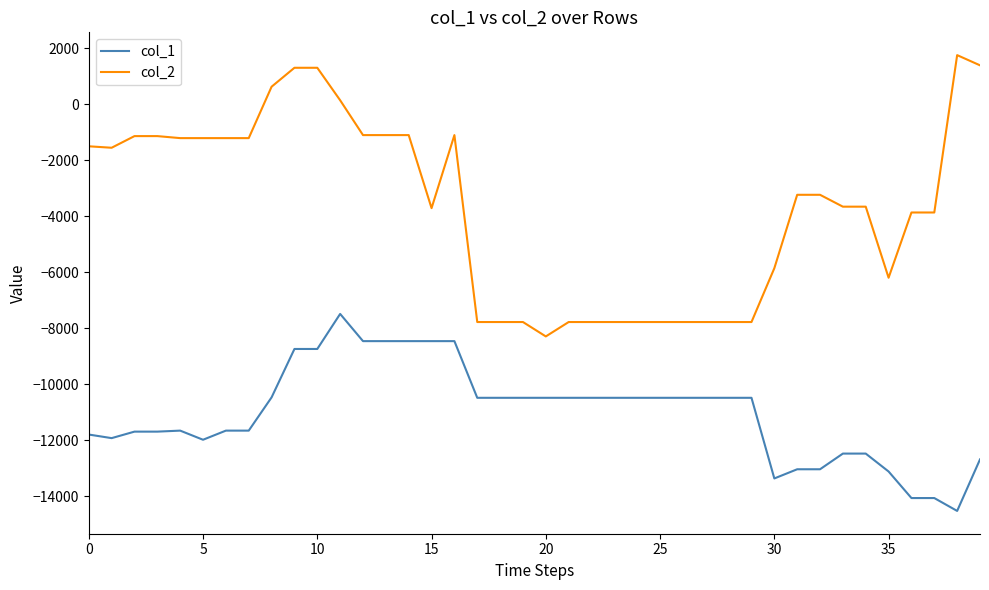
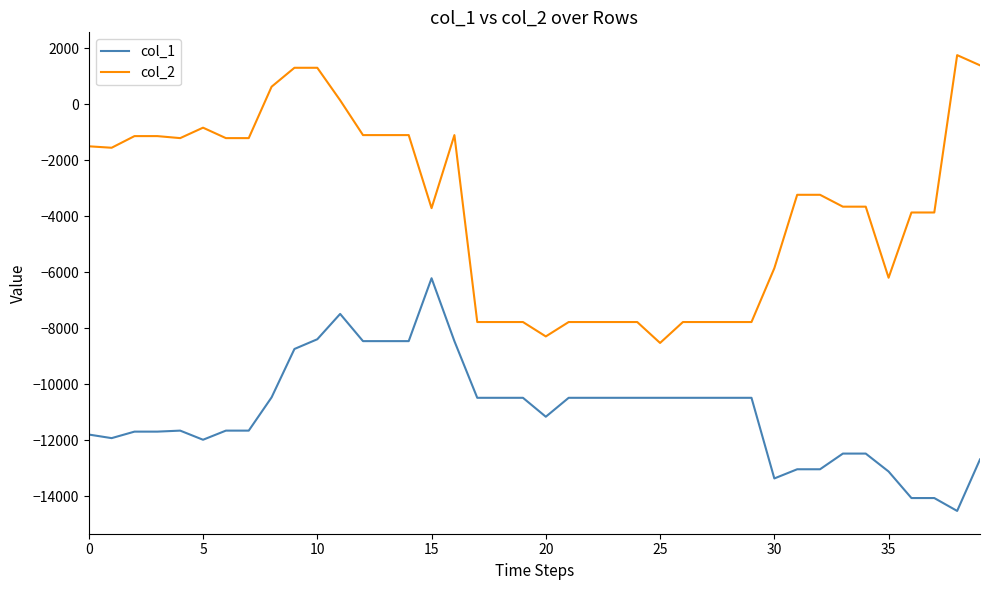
col_2, 5: -1200 -> -800
col_1, 10: -8700 -> -8400
col_1, 15: -8500 -> -6200
col_1, 20: -10500 -> -11200
col_2, 25: -7800 -> -8500
